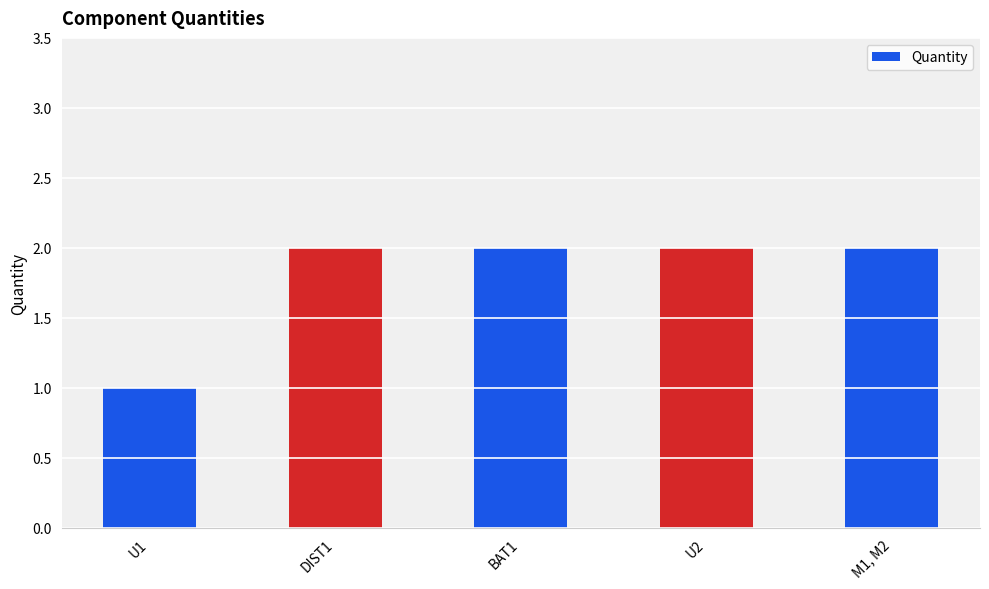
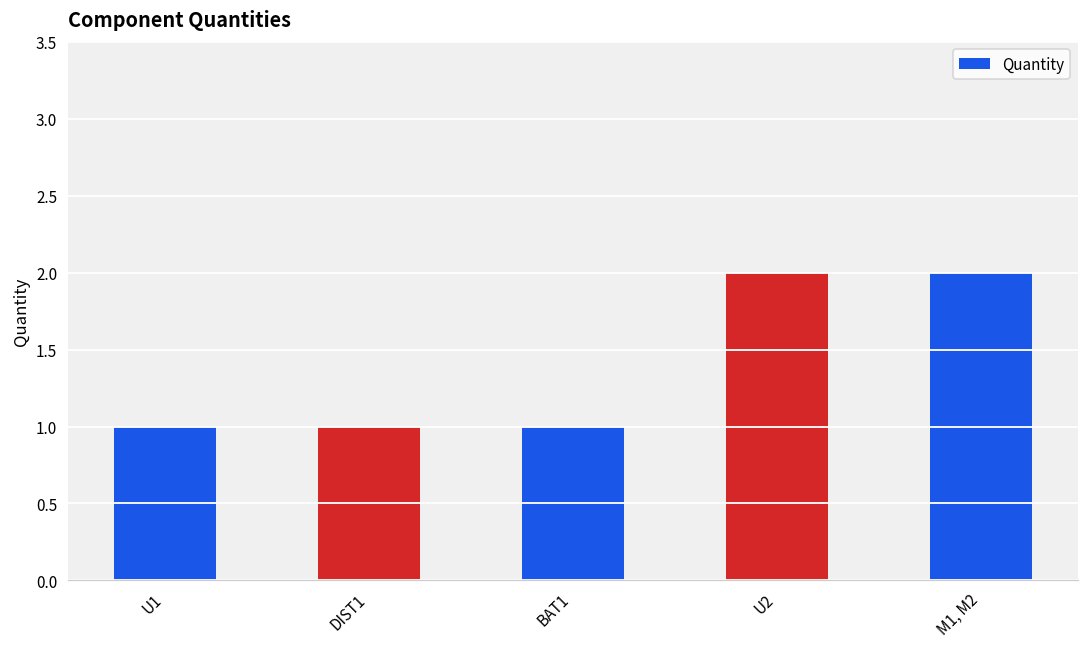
DIST1: 2 -> 1
BAT1: 2 -> 1
